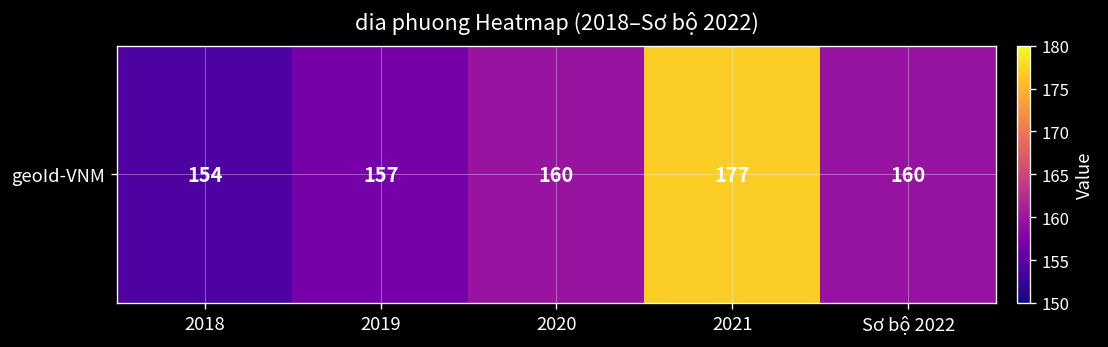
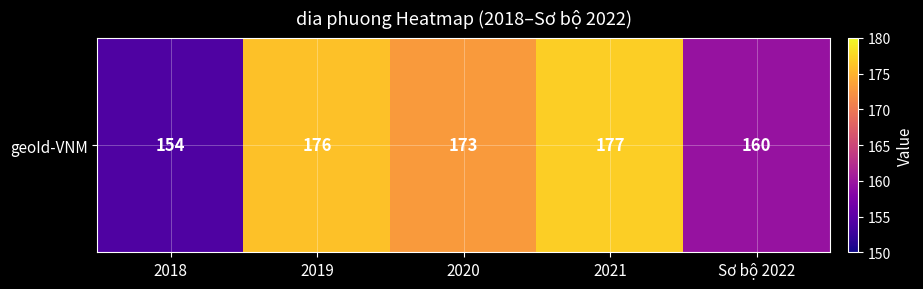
geoId-VNM, 2019: 157 -> 176
geoId-VNM, 2020: 160 -> 173
